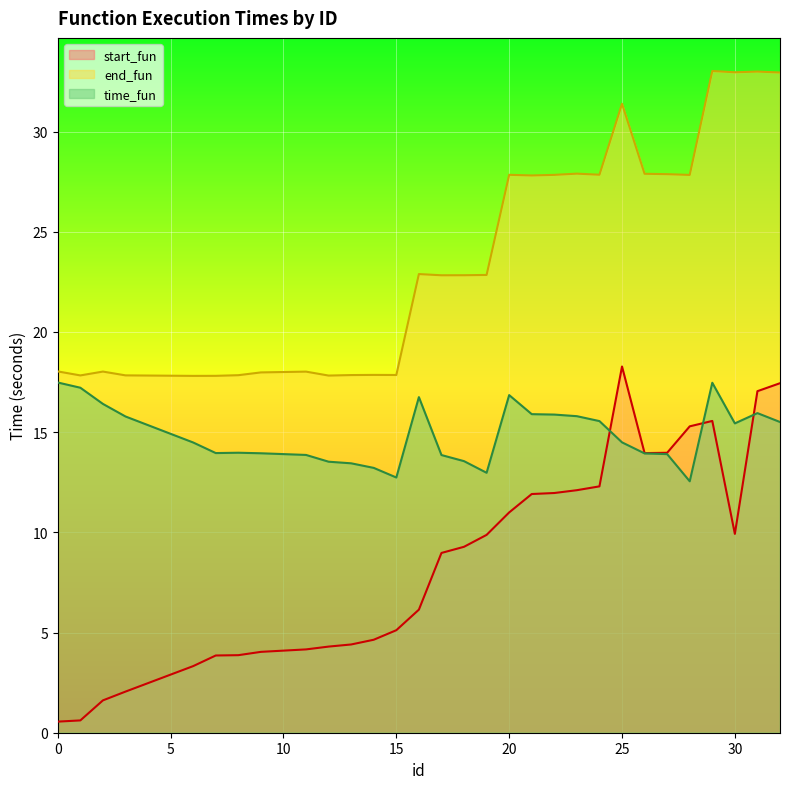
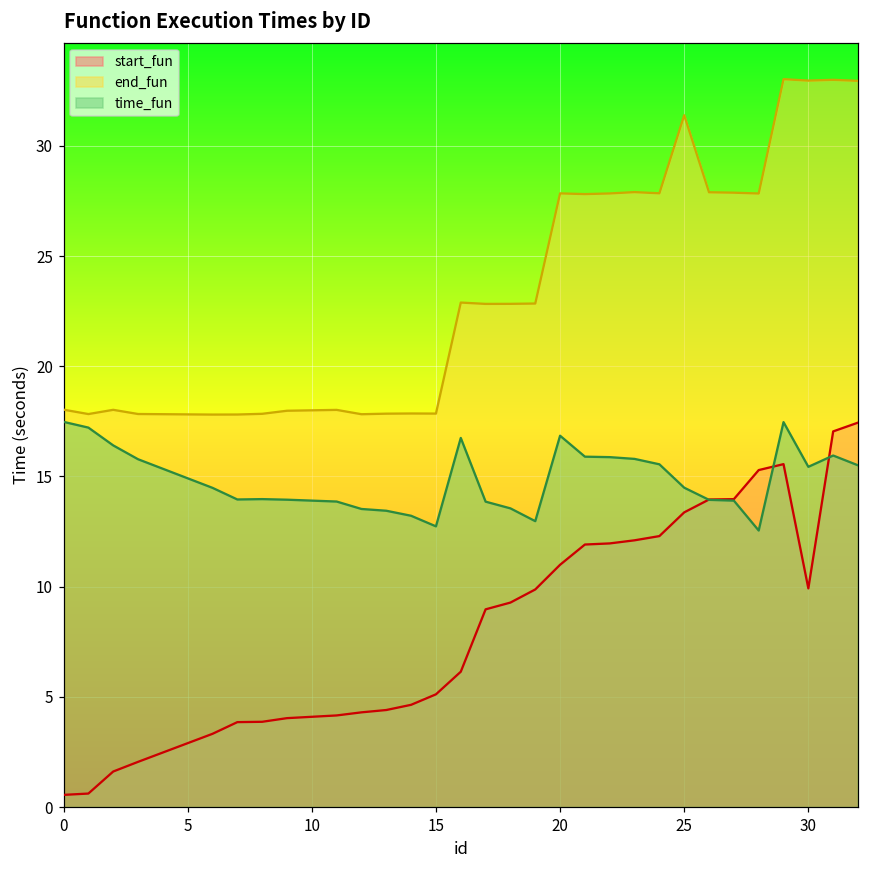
start_fun, 25: 18.3 -> 13.4
